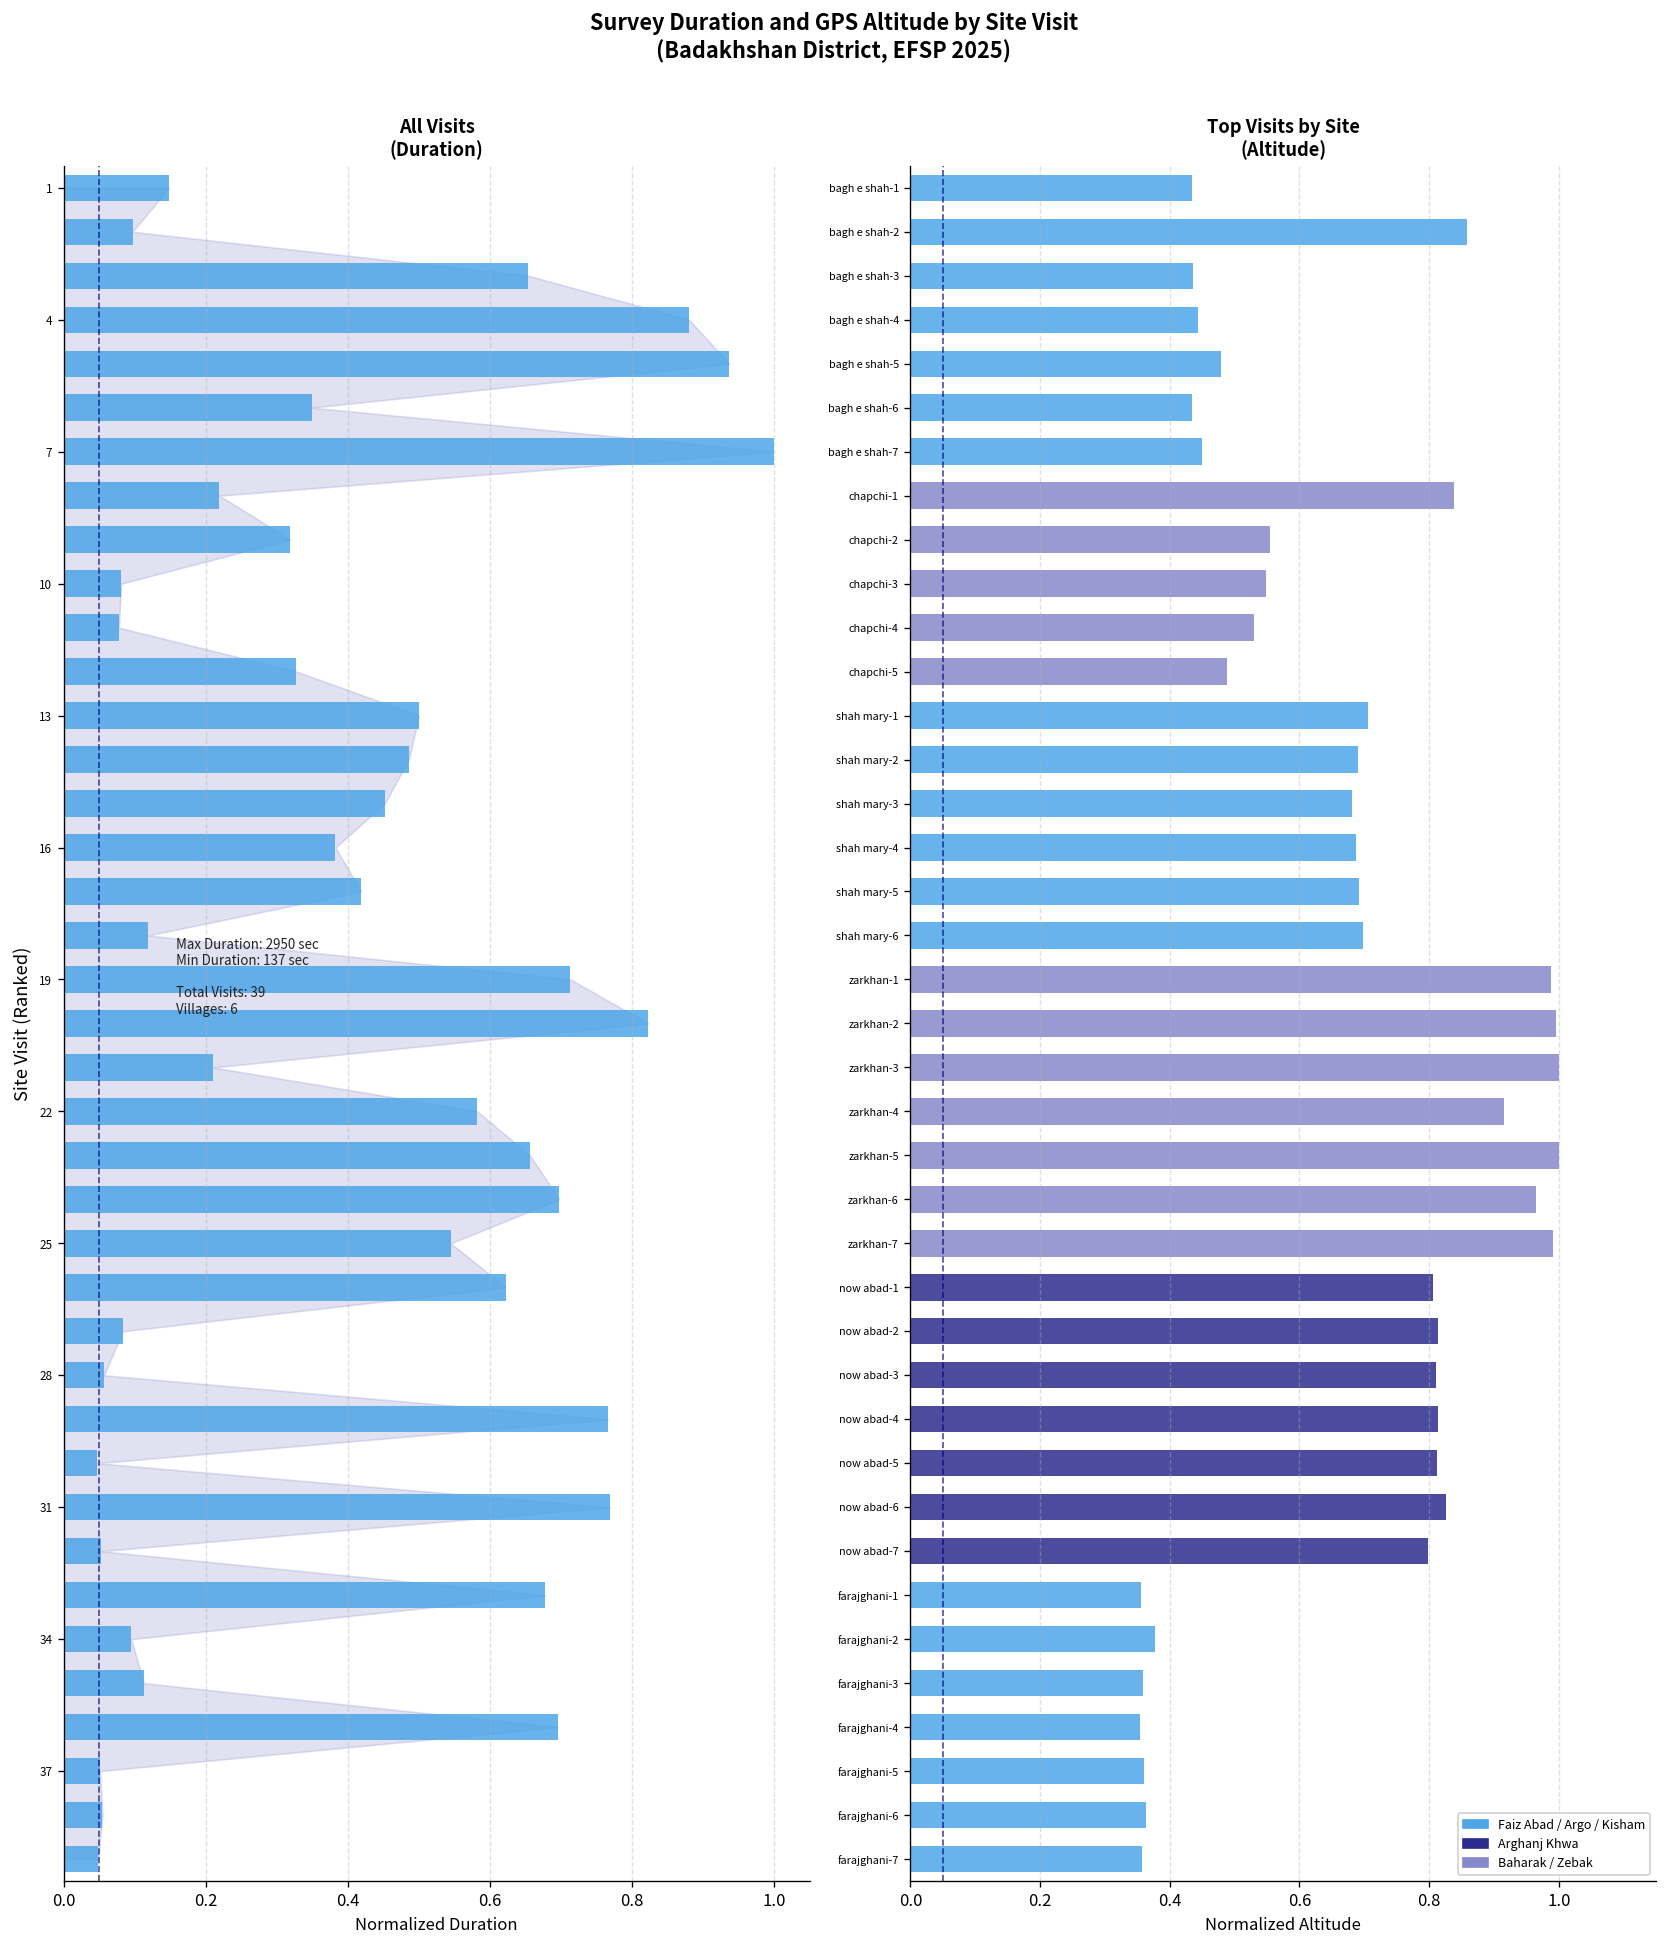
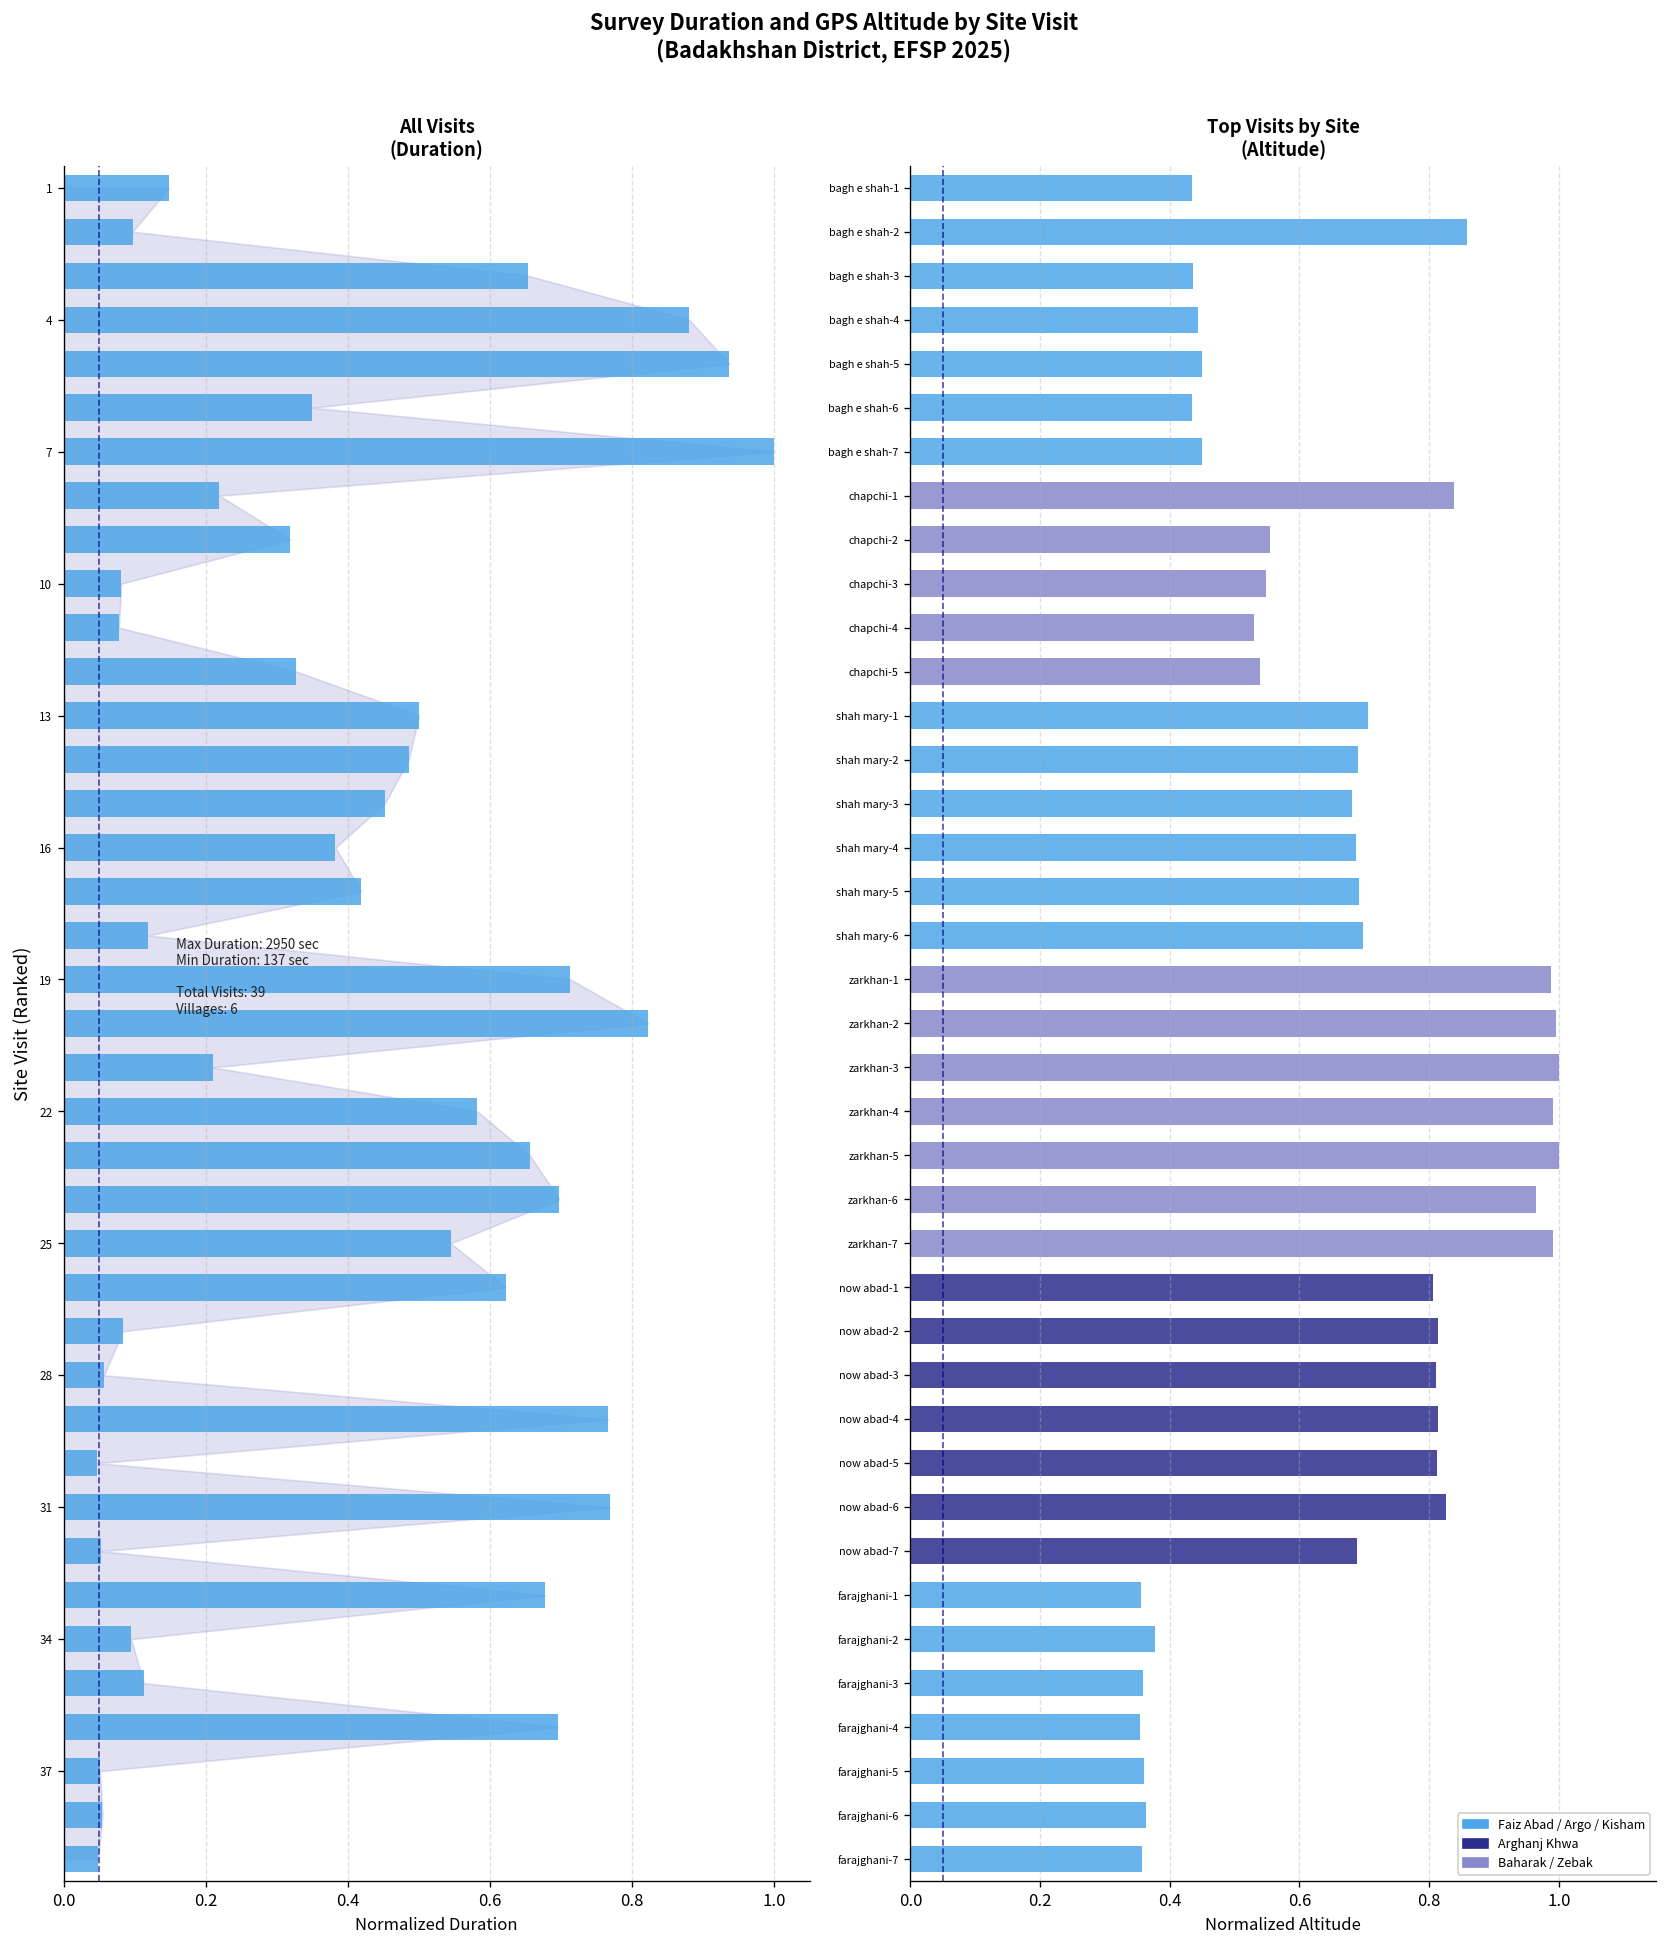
Top Visits by Site (Altitude), bagh e shah-5: 0.48 -> 0.45
Top Visits by Site (Altitude), chapchi-5: 0.49 -> 0.54
Top Visits by Site (Altitude), zarkhan-4: 0.92 -> 0.99
Top Visits by Site (Altitude), now abad-7: 0.80 -> 0.69
